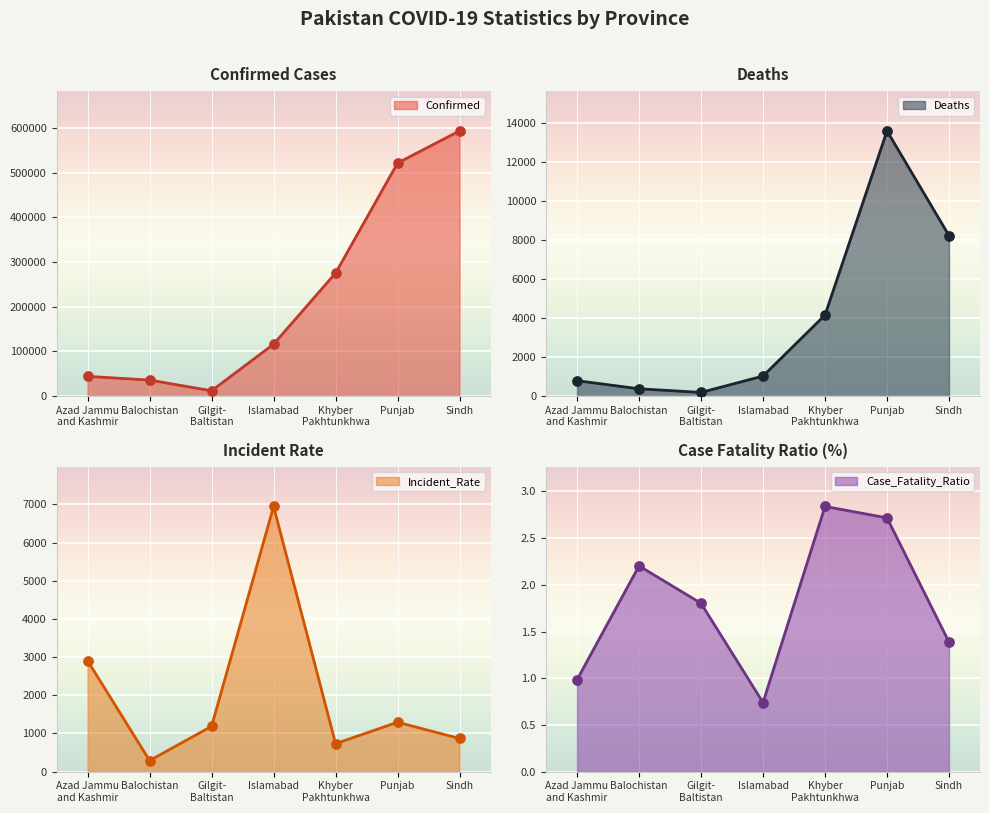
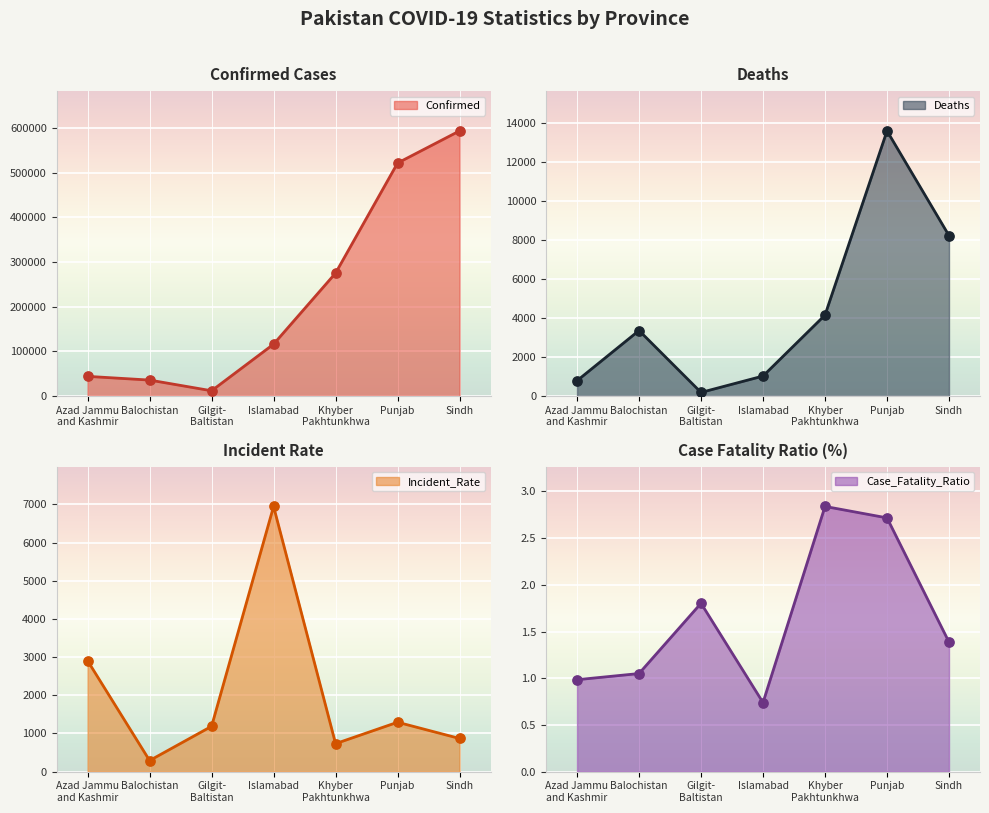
Deaths, Balochistan: 400 -> 3400
Case Fatality Ratio (%), Balochistan: 2.2 -> 1.1
